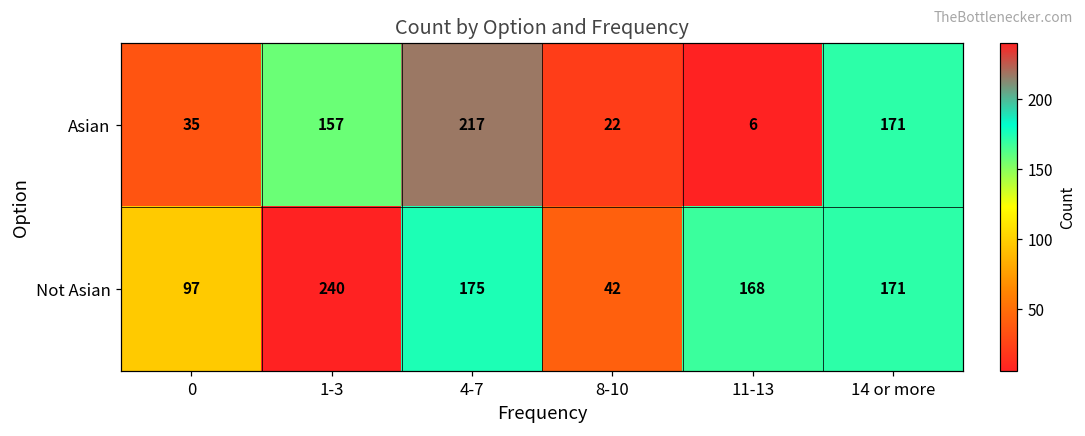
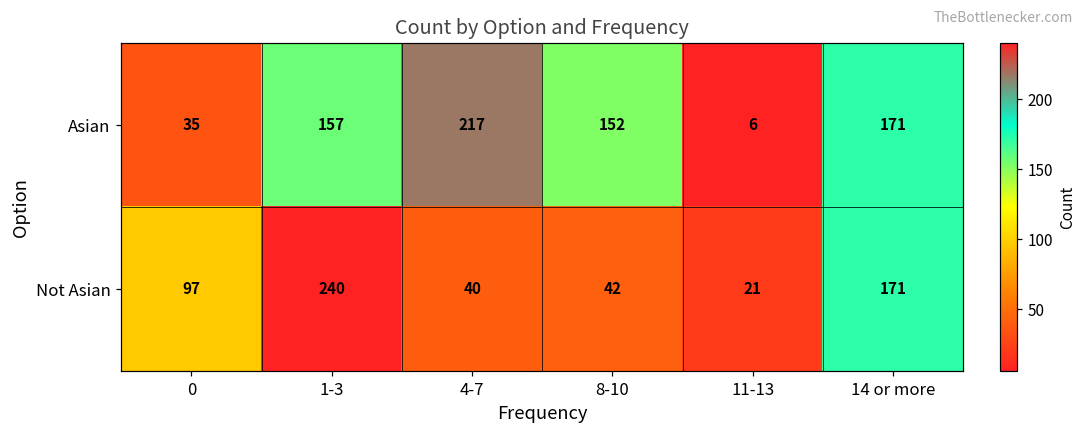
Asian, 8-10: 22 -> 152
Not Asian, 4-7: 175 -> 40
Not Asian, 11-13: 168 -> 21
